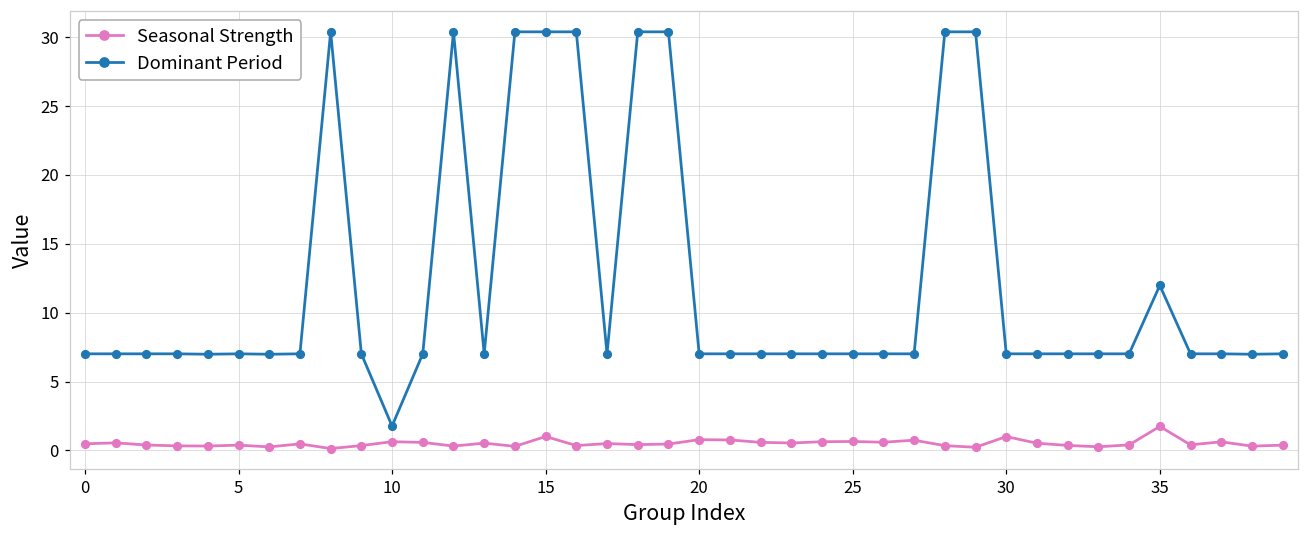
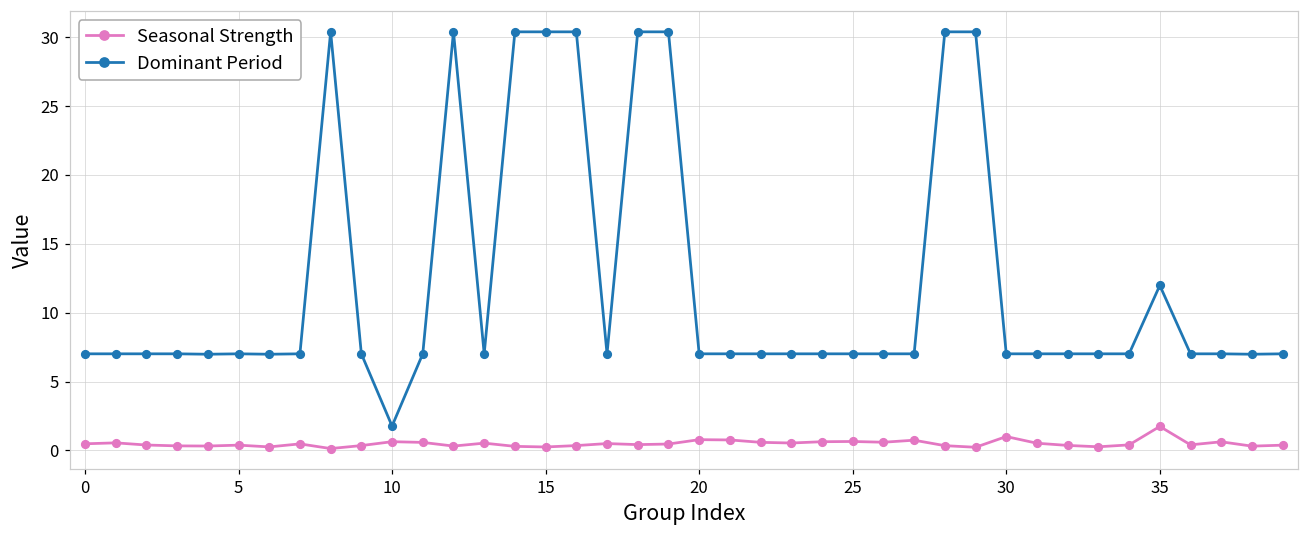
Seasonal Strength, 15: 1.0 -> 0.2
